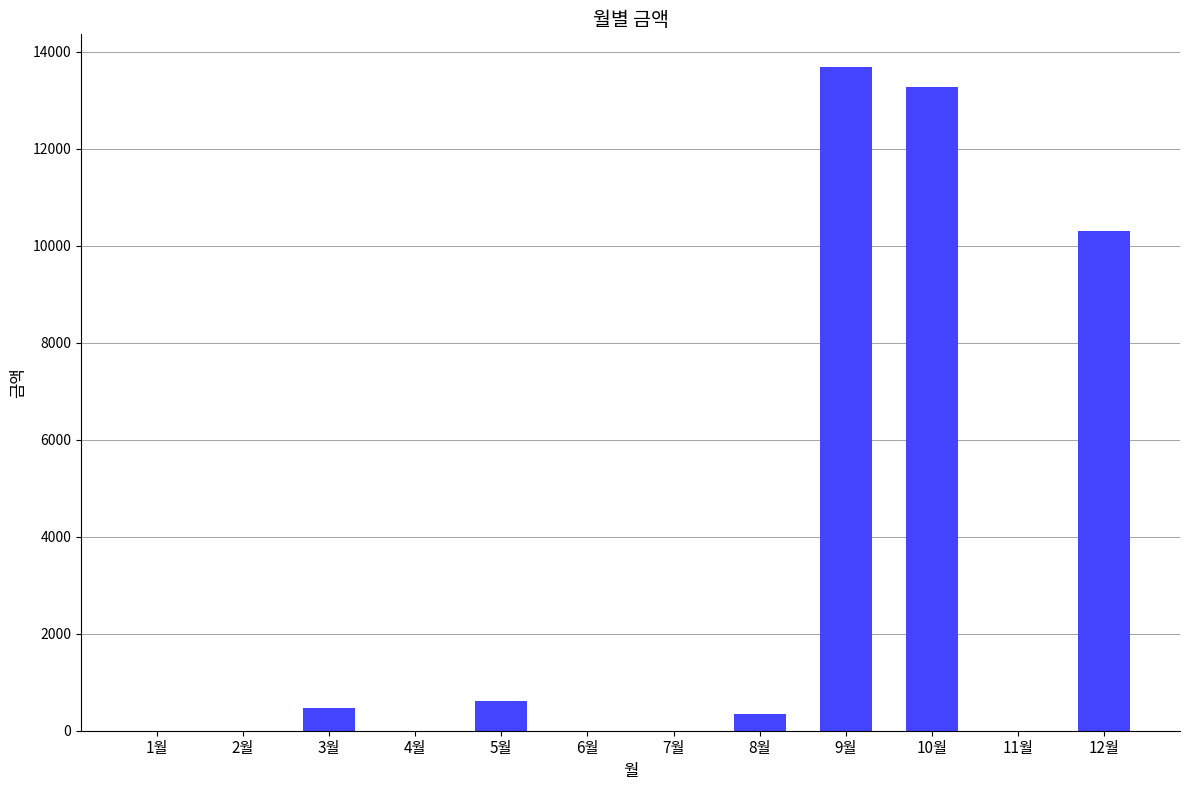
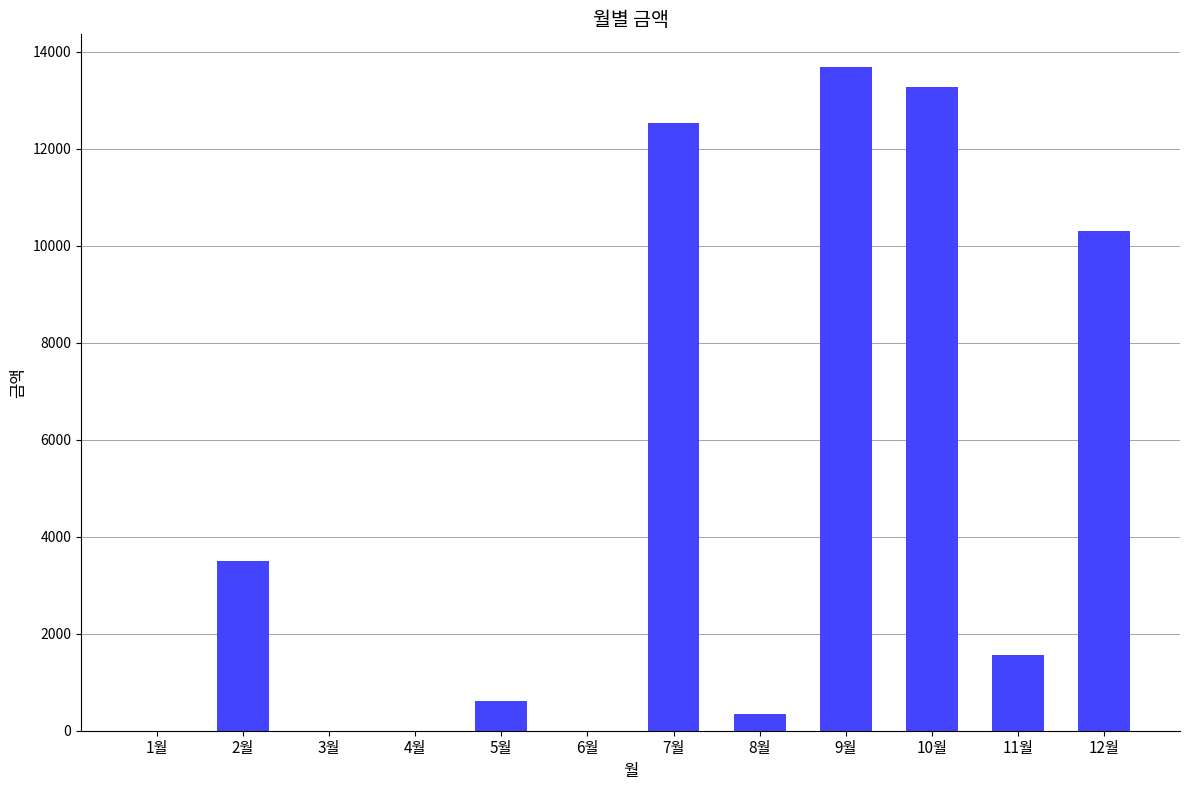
2월: 0 -> 3500
3월: 500 -> 0
7월: 0 -> 12500
11월: 0 -> 1600
